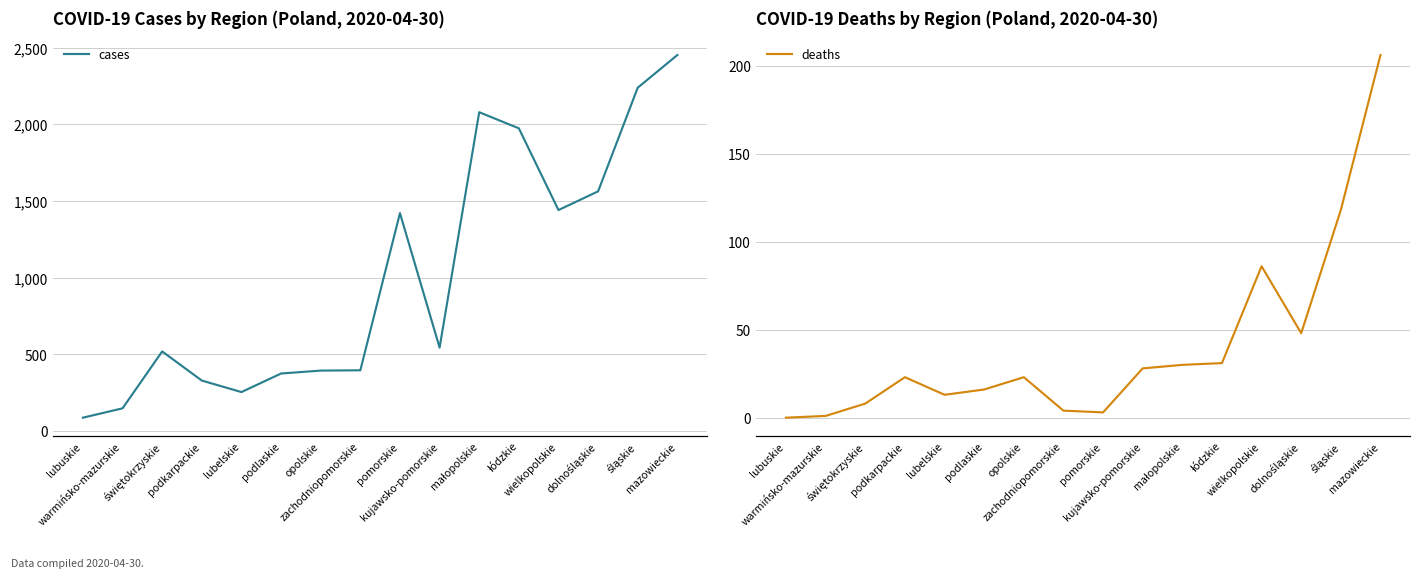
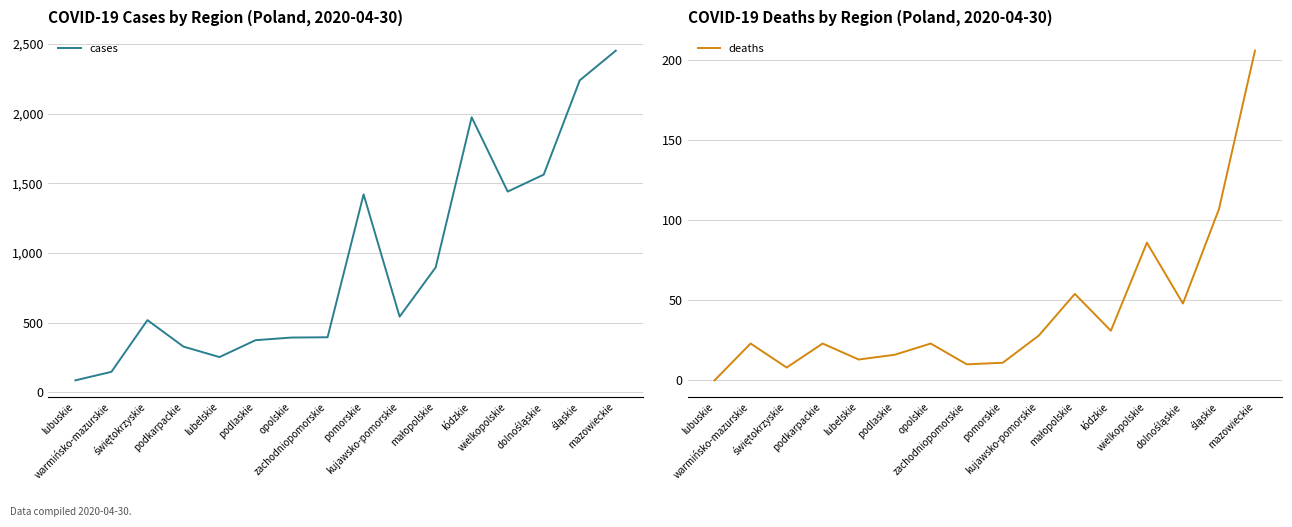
COVID-19 Cases by Region (Poland, 2020-04-30), małopolskie: 2,080 -> 900
COVID-19 Deaths by Region (Poland, 2020-04-30), warmińsko-mazurskie: 1 -> 23
COVID-19 Deaths by Region (Poland, 2020-04-30), zachodniopomorskie: 4 -> 10
COVID-19 Deaths by Region (Poland, 2020-04-30), pomorskie: 3 -> 11
COVID-19 Deaths by Region (Poland, 2020-04-30), małopolskie: 30 -> 54
COVID-19 Deaths by Region (Poland, 2020-04-30), śląskie: 118 -> 107
